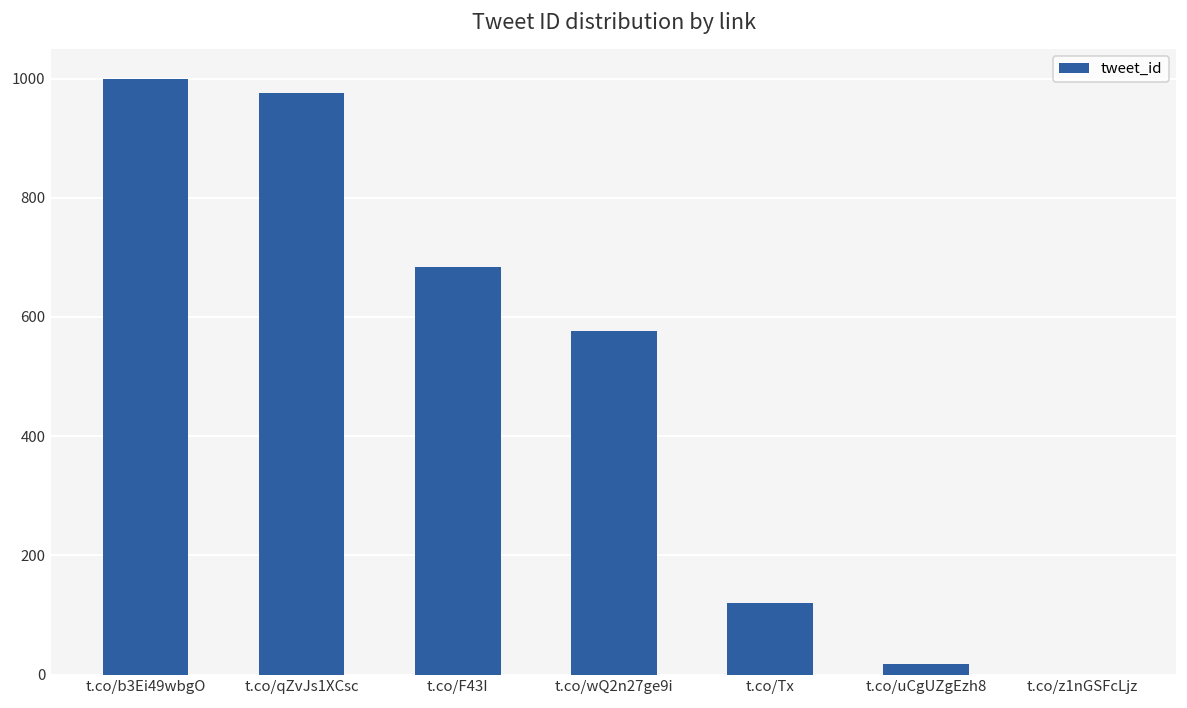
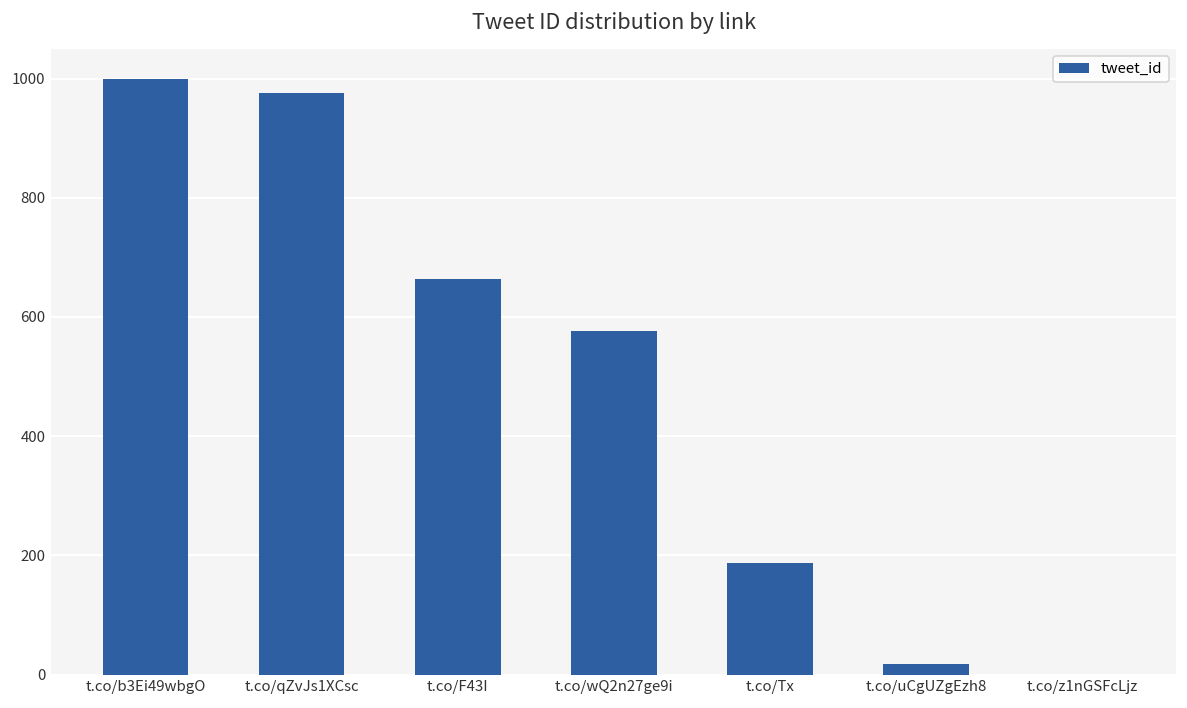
t.co/F43I: 680 -> 660
t.co/Tx: 120 -> 190
